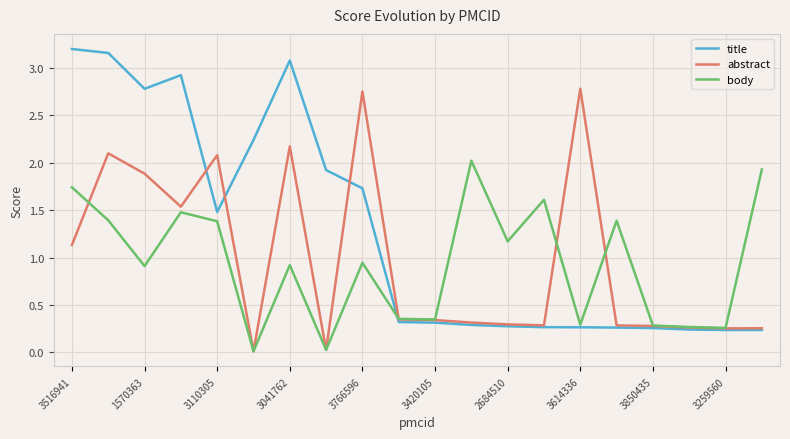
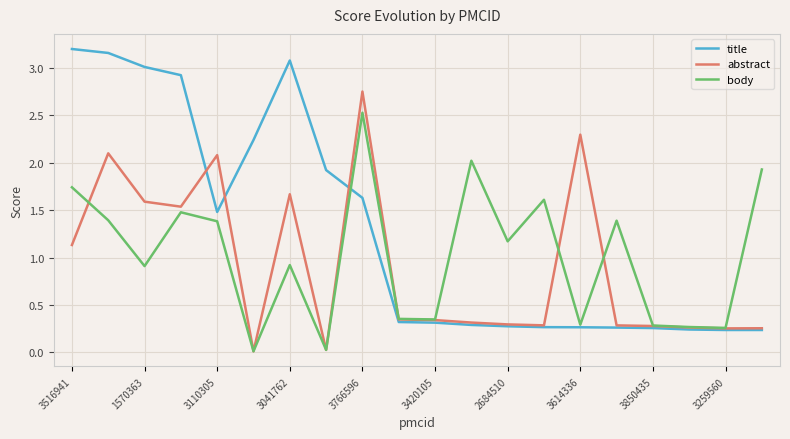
title, 1570363: 2.8 -> 3.0
abstract, 1570363: 1.9 -> 1.6
abstract, 3041762: 2.2 -> 1.7
title, 3766596: 1.7 -> 1.6
body, 3766596: 0.9 -> 2.5
abstract, 3614336: 2.8 -> 2.3
